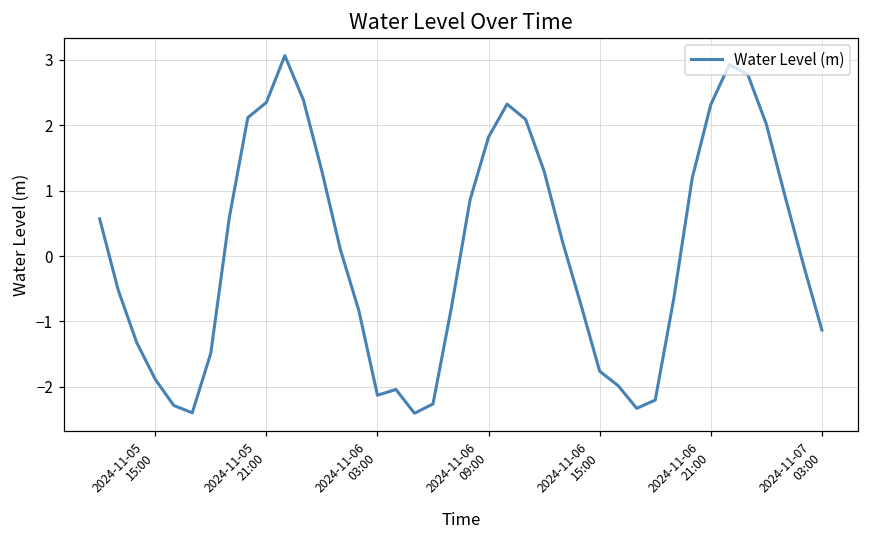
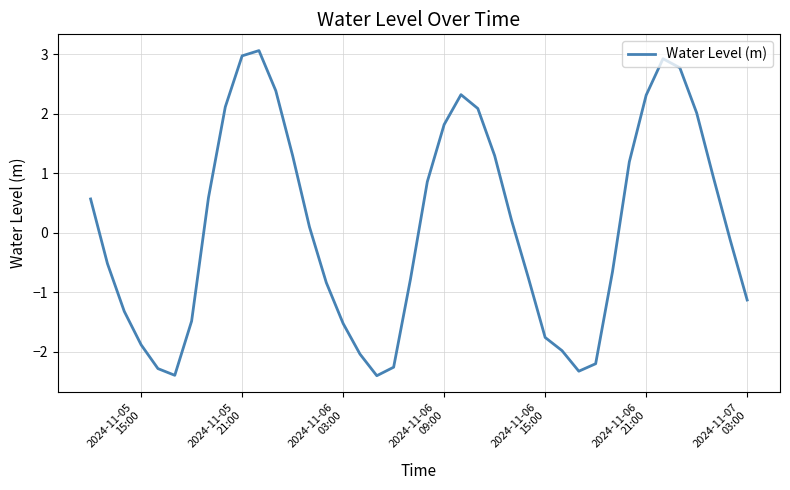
2024-11-05 21:00: 2.3 -> 3.0
2024-11-06 03:00: -2.1 -> -1.5
